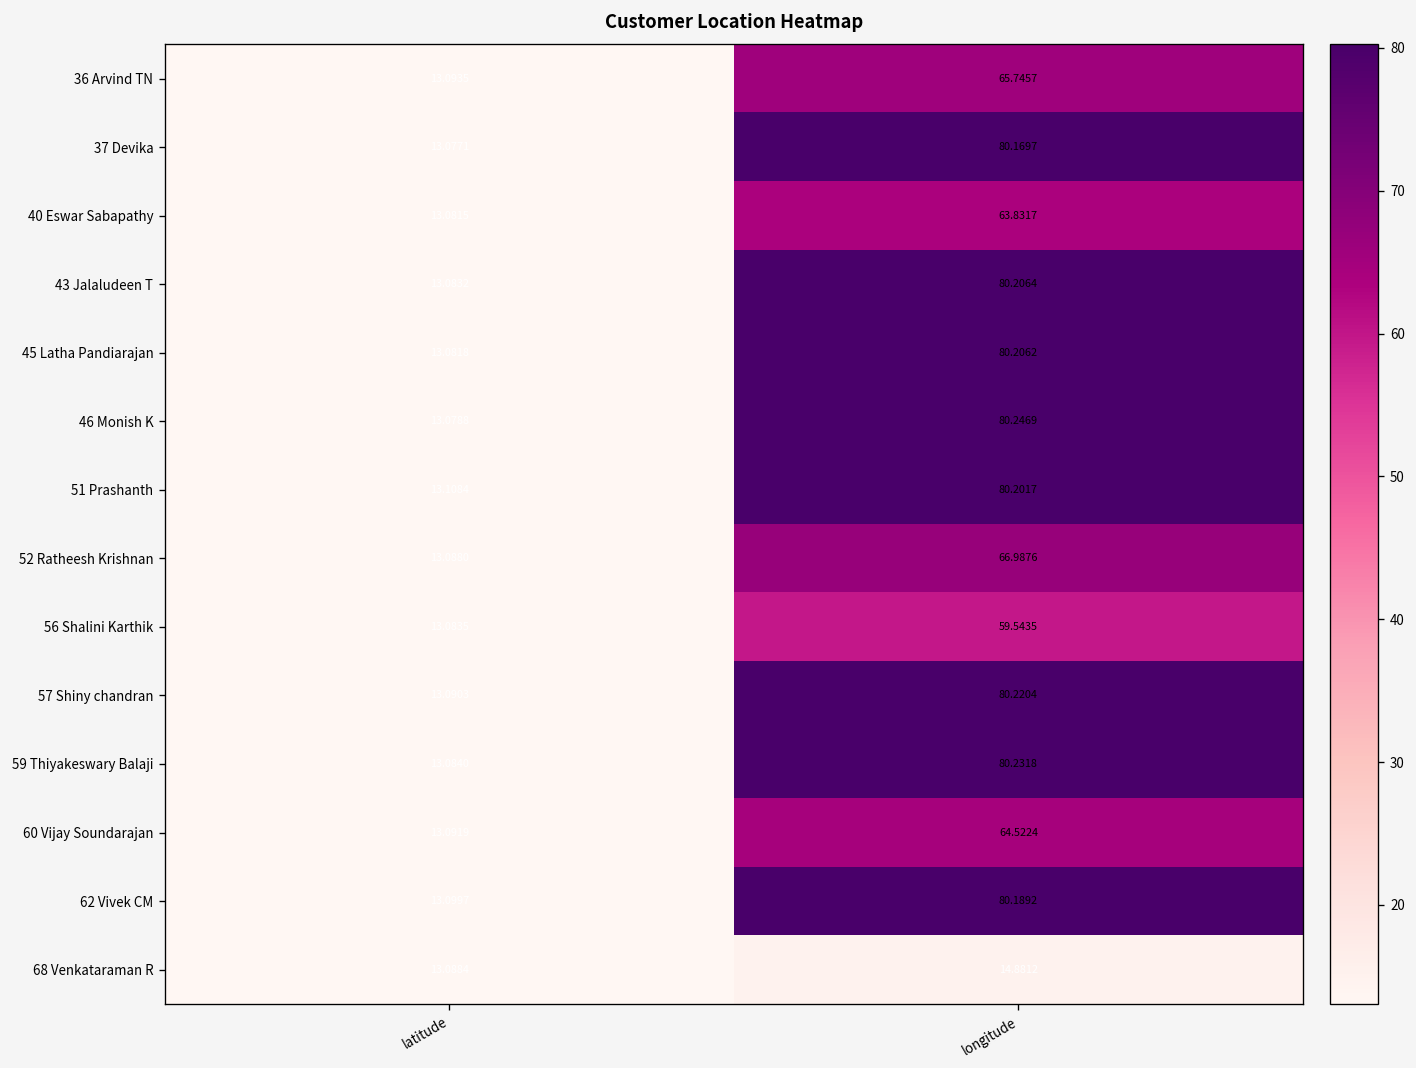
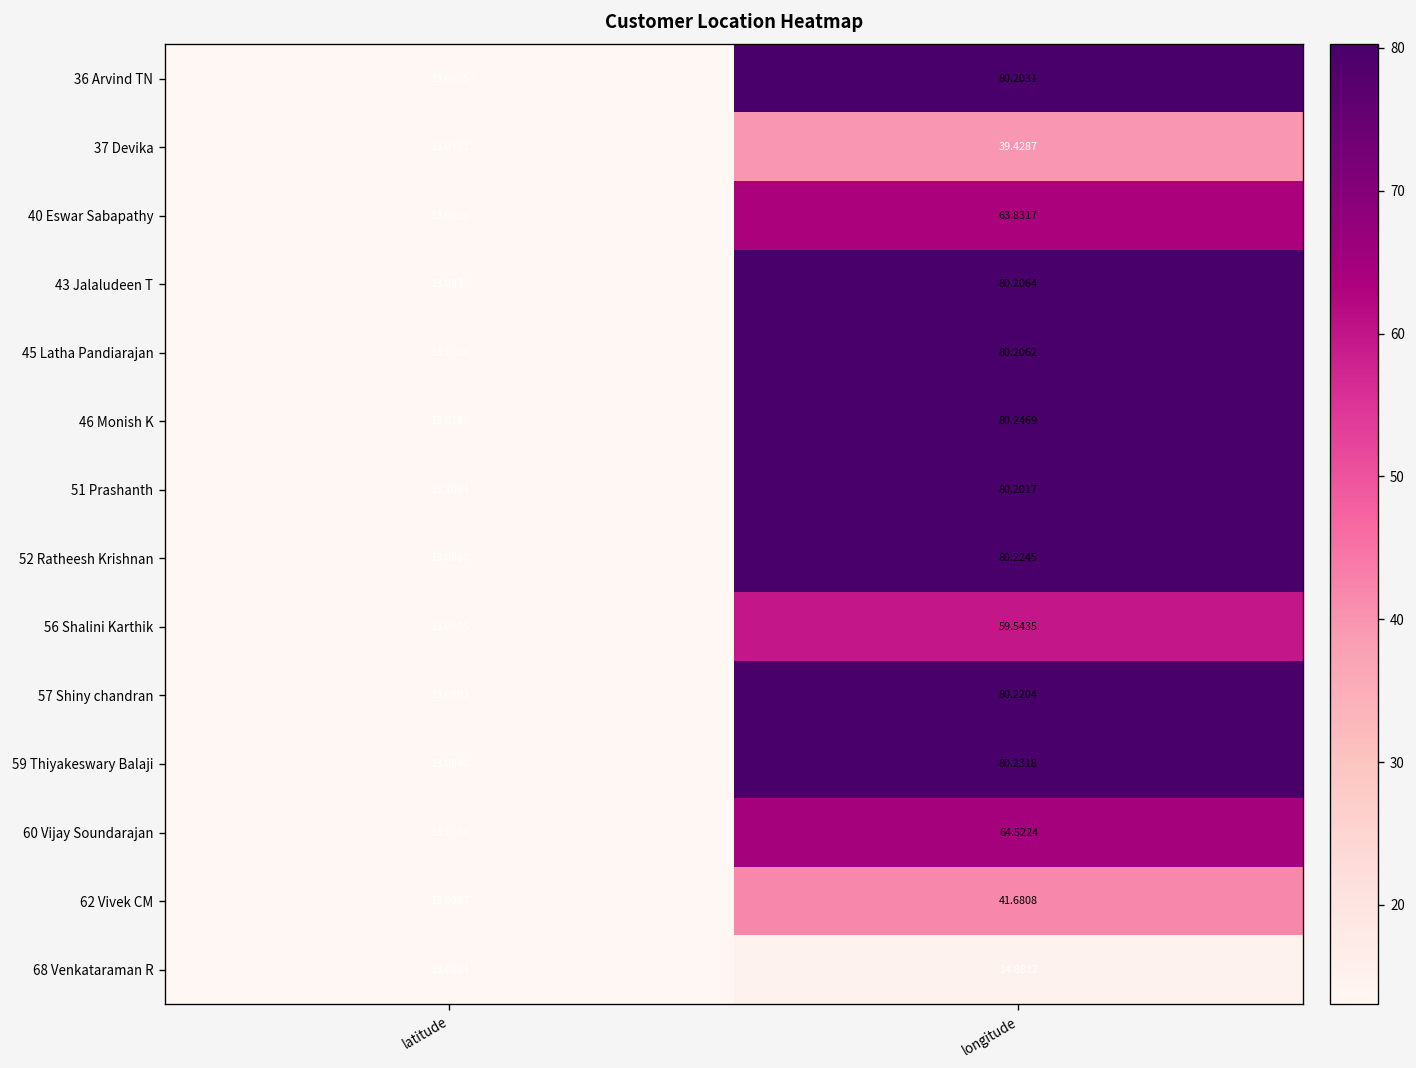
36 Arvind TN, longitude: 65.7457 -> 80.2031
37 Devika, longitude: 80.1697 -> 39.4287
52 Ratheesh Krishnan, longitude: 66.9876 -> 80.2245
62 Vivek CM, longitude: 80.1892 -> 41.6808
